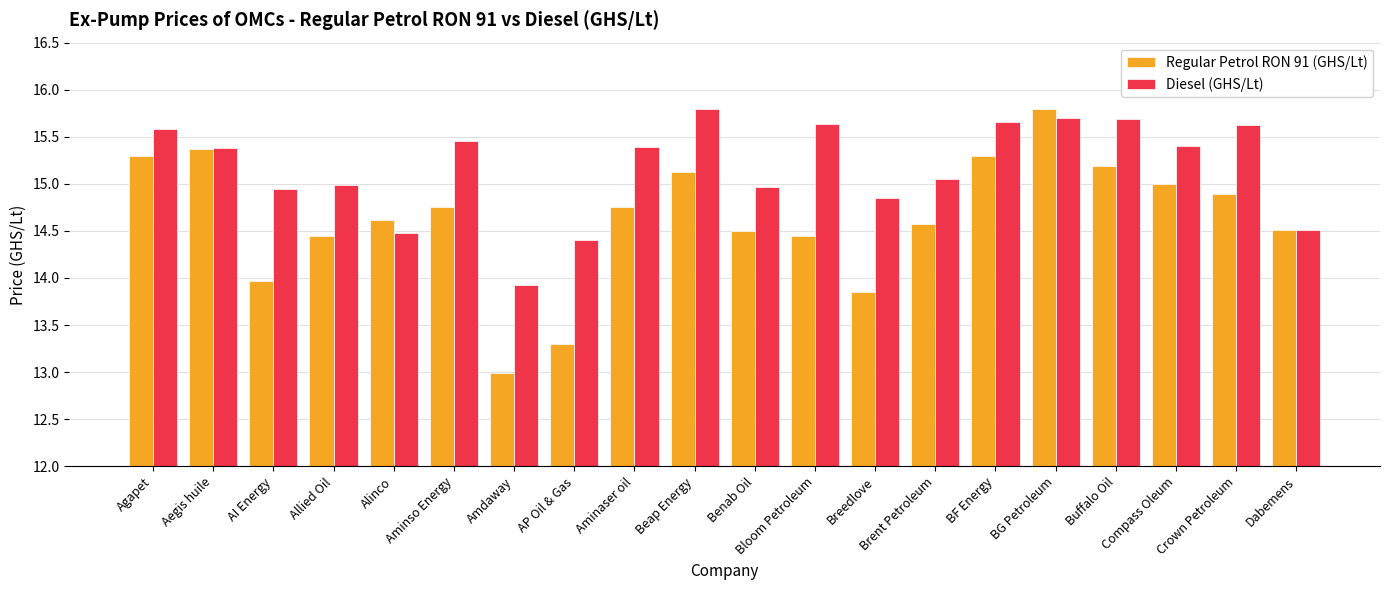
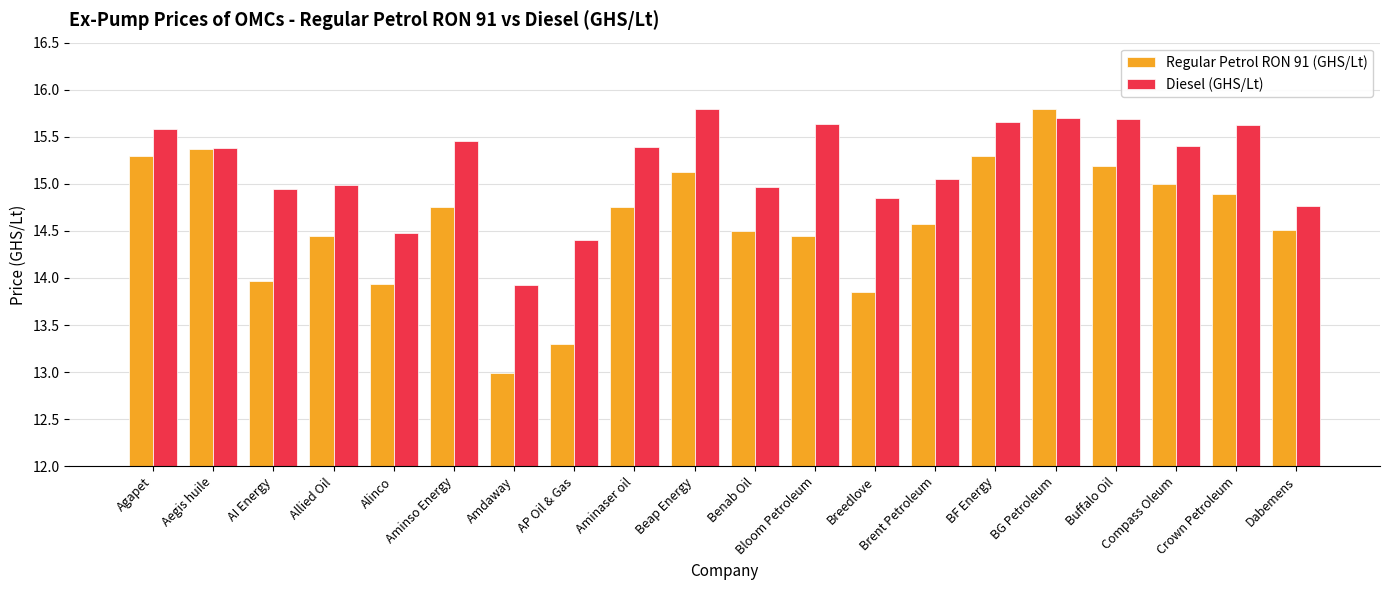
Regular Petrol RON 91 (GHS/Lt), Alinco: 14.6 -> 13.9
Diesel (GHS/Lt), Dabemens: 14.5 -> 14.8
